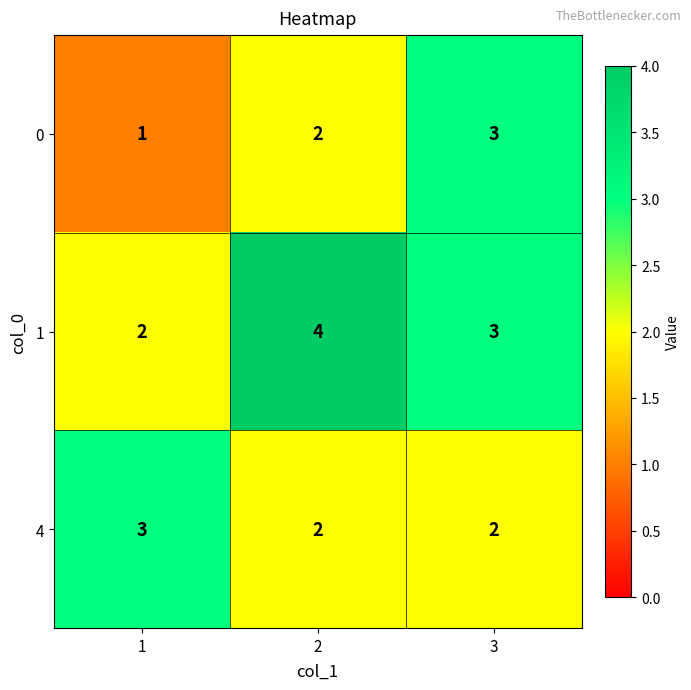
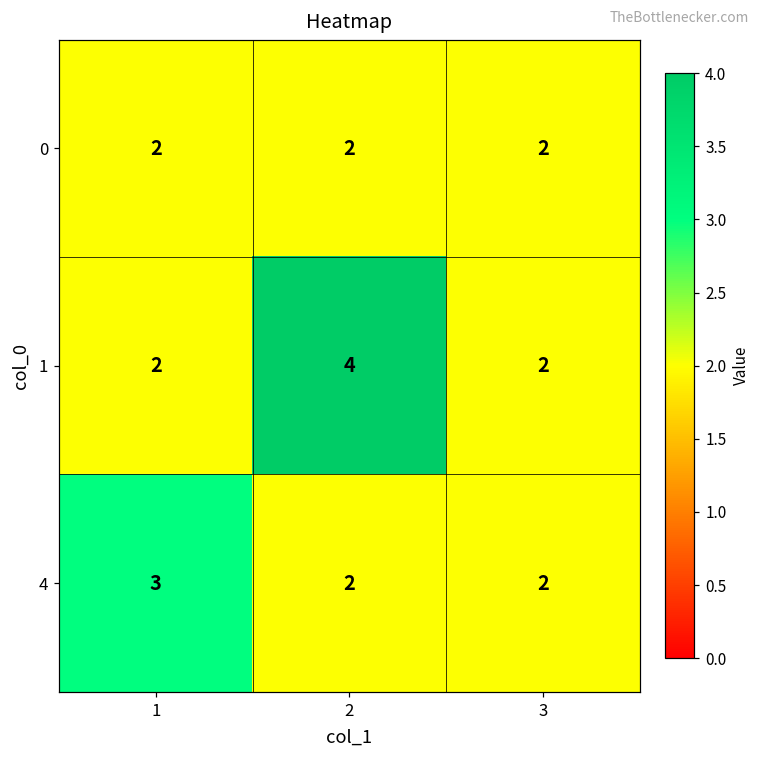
0, 1: 1 -> 2
0, 3: 3 -> 2
1, 3: 3 -> 2
